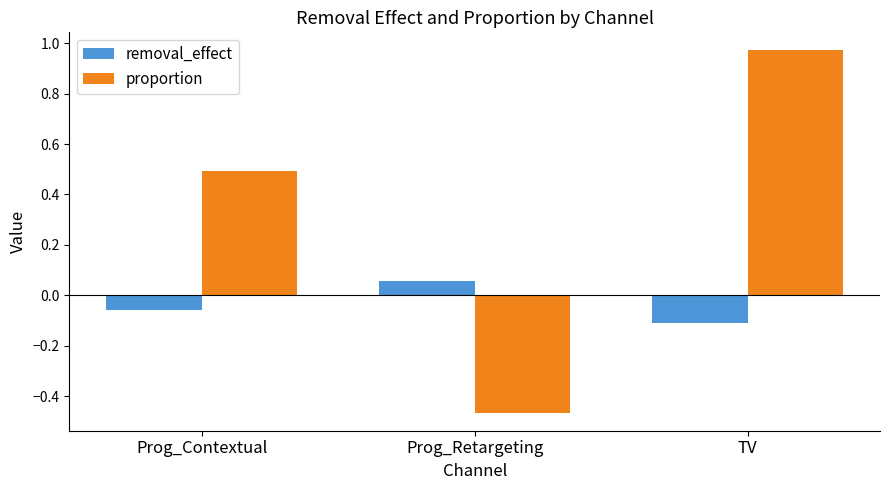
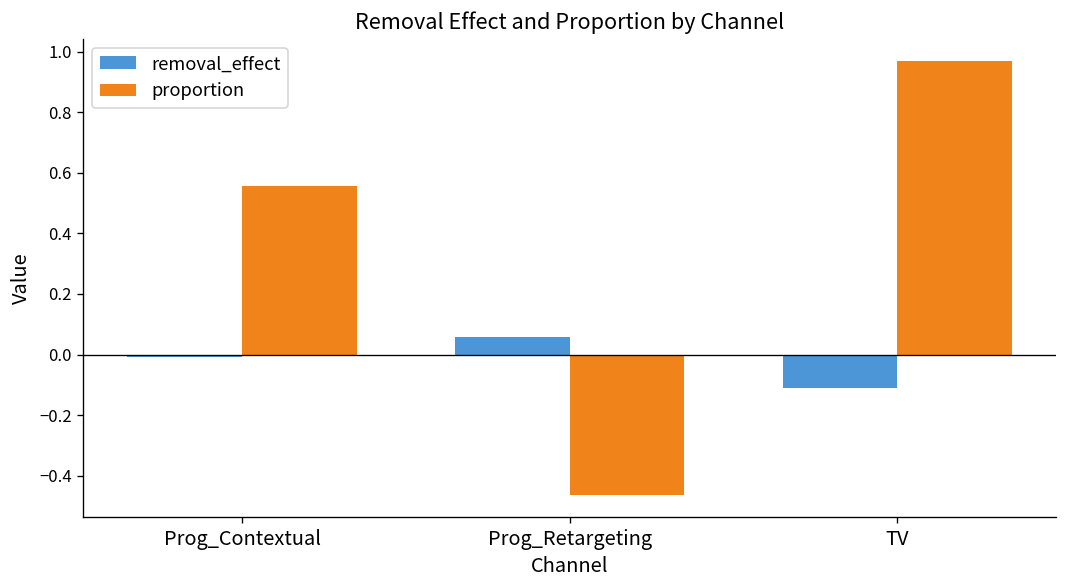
removal_effect, Prog_Contextual: -0.06 -> -0.01
proportion, Prog_Contextual: 0.49 -> 0.56
